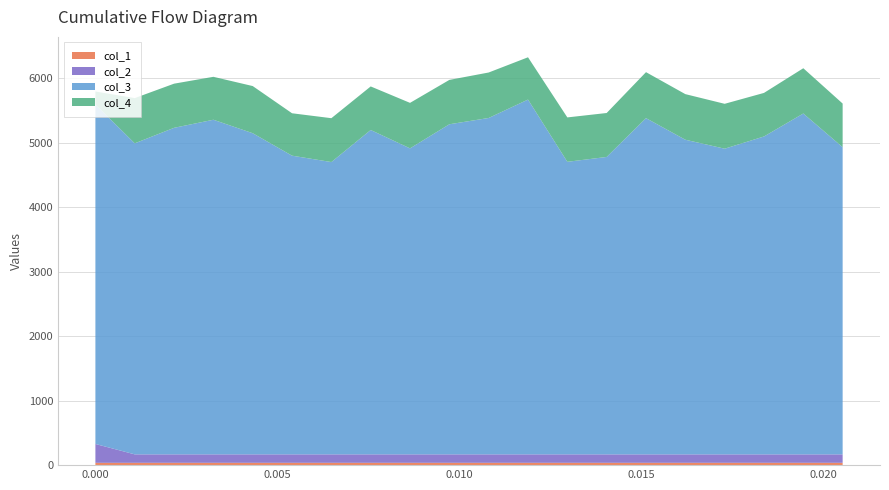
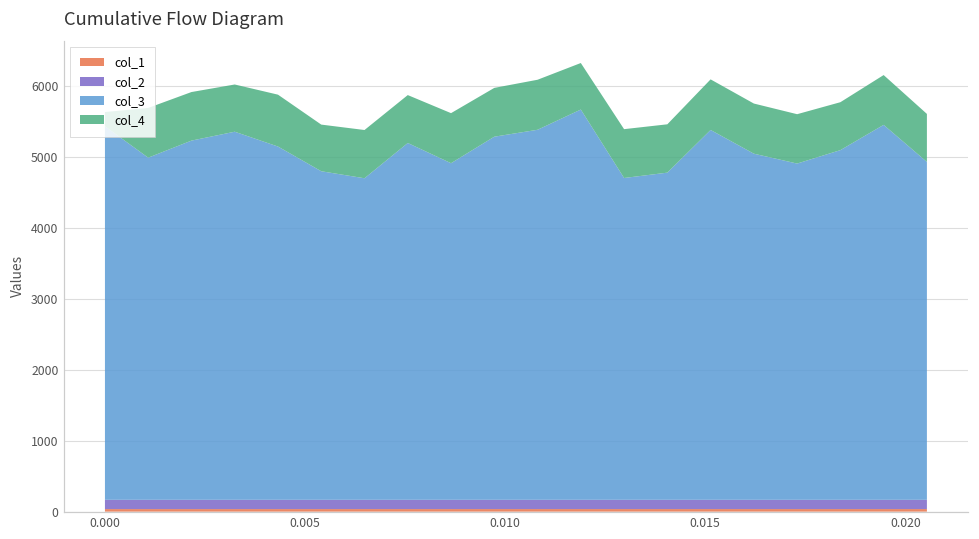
col_2, 0.000: 300 -> 100
